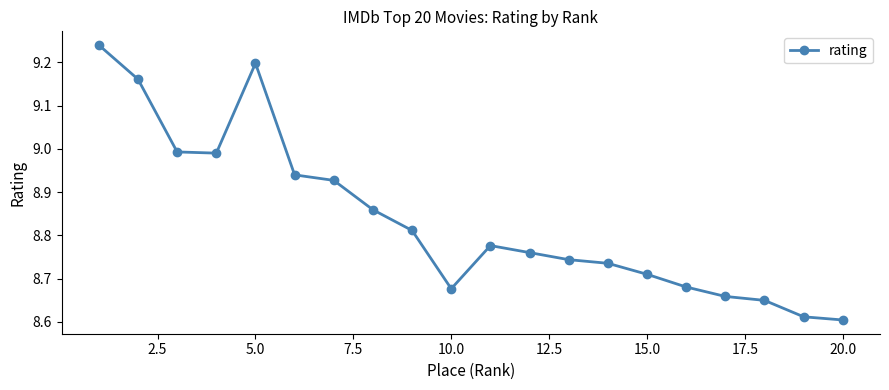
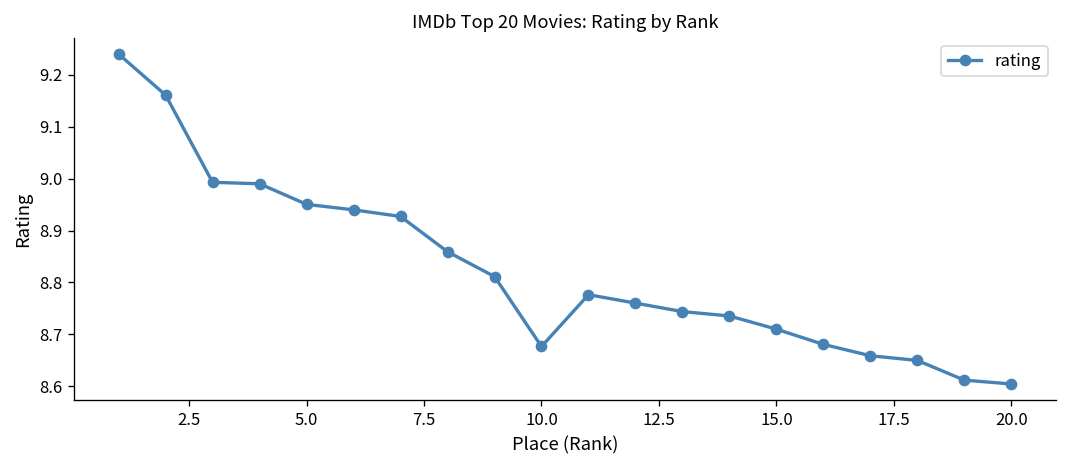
5.0: 9.20 -> 8.95
